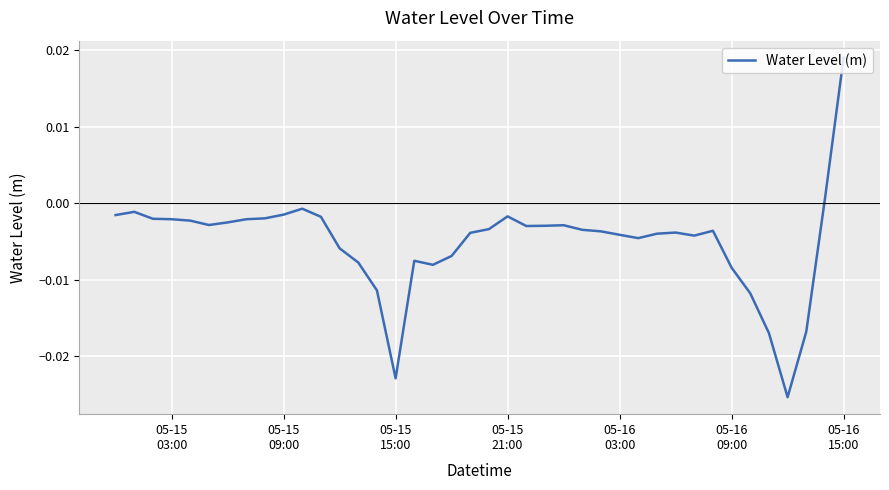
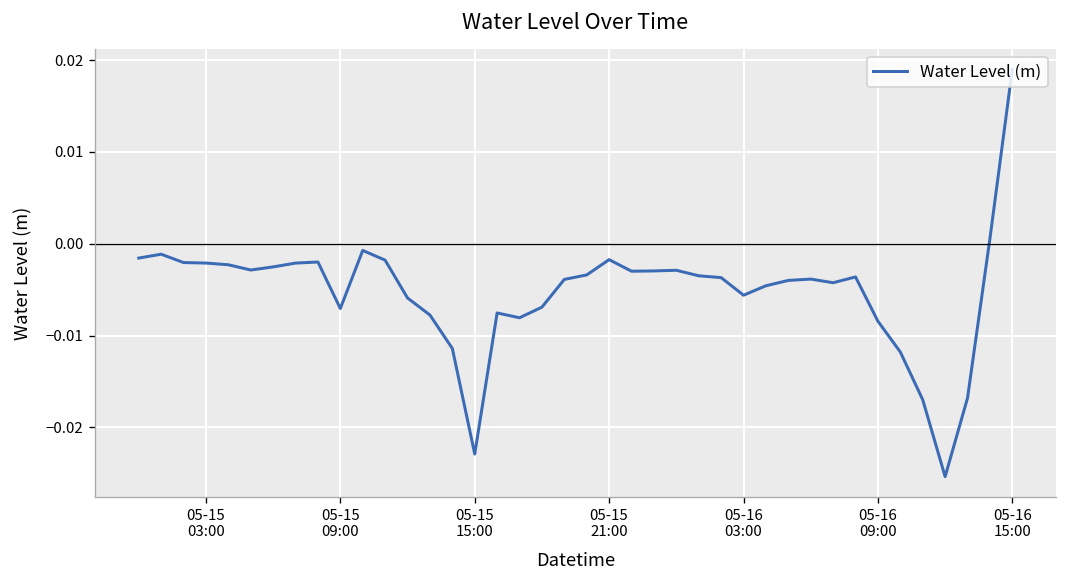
05-15 09:00: -0.002 -> -0.007
05-16 03:00: -0.004 -> -0.006
